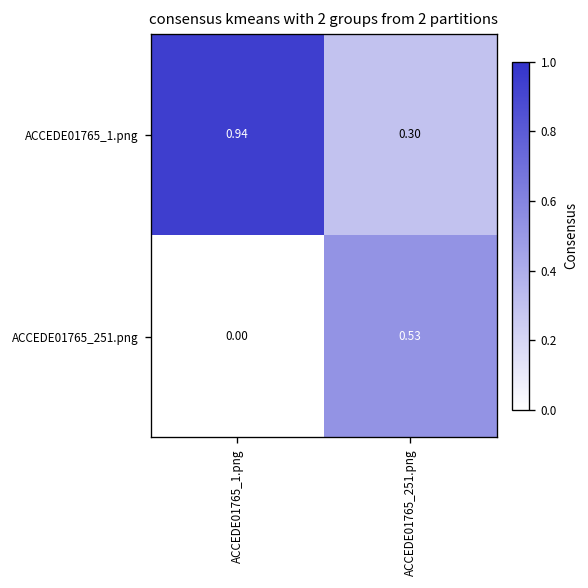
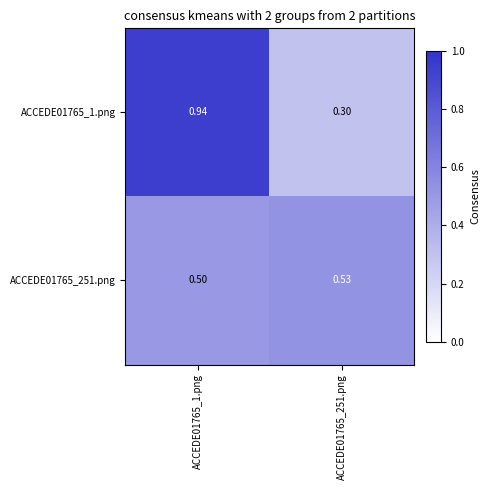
ACCEDE01765_251.png, ACCEDE01765_1.png: 0.00 -> 0.50
